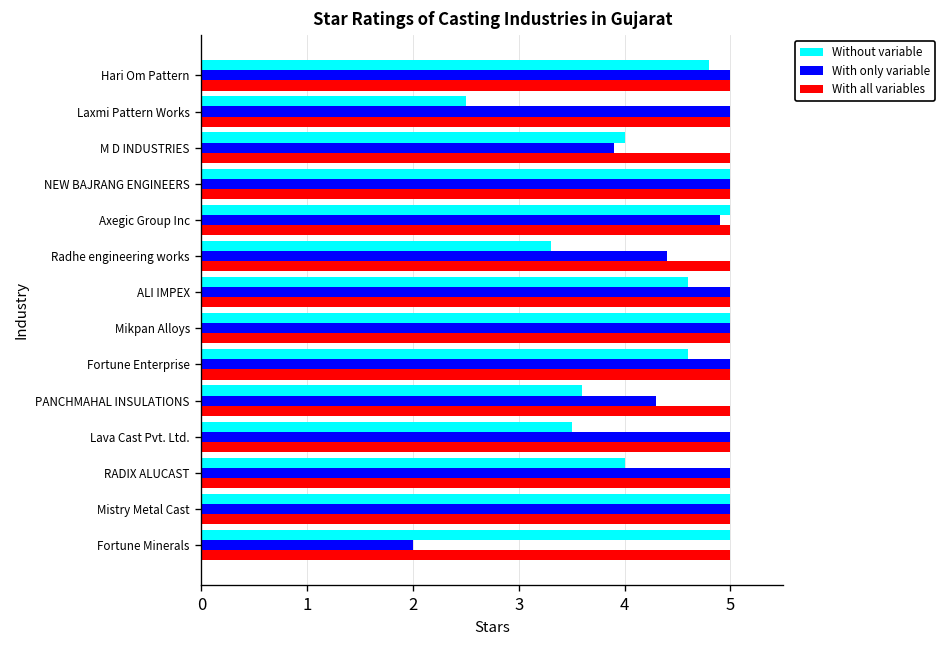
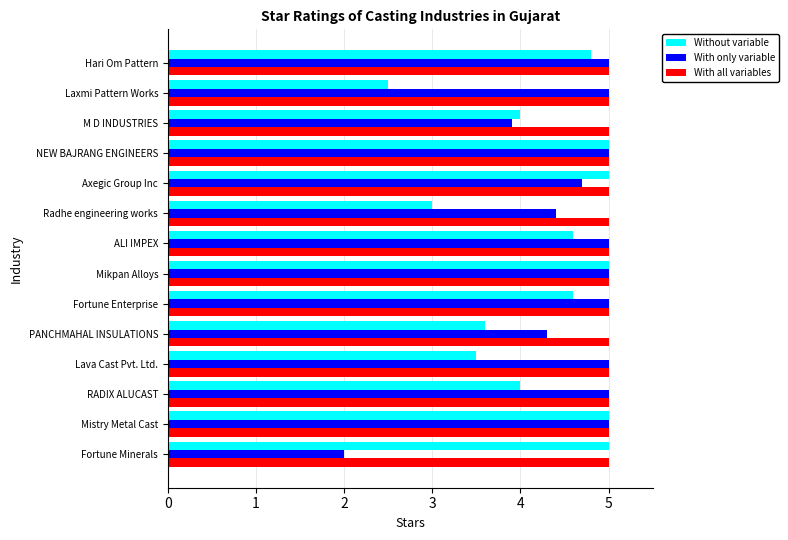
With only variable, Axegic Group Inc: 4.9 -> 4.7
Without variable, Radhe engineering works: 3.3 -> 3.0
